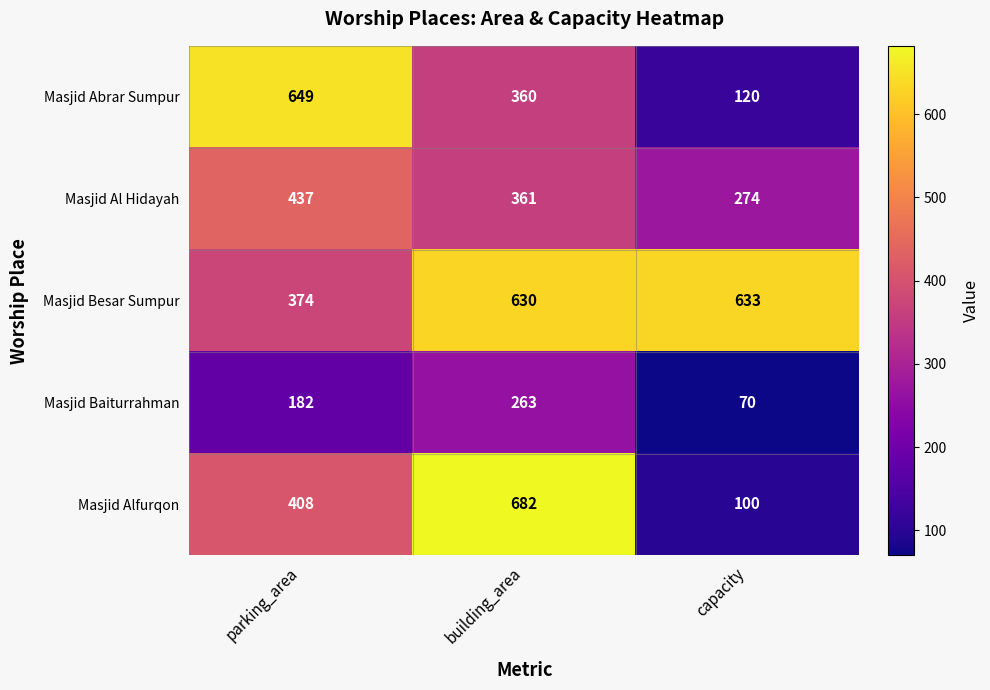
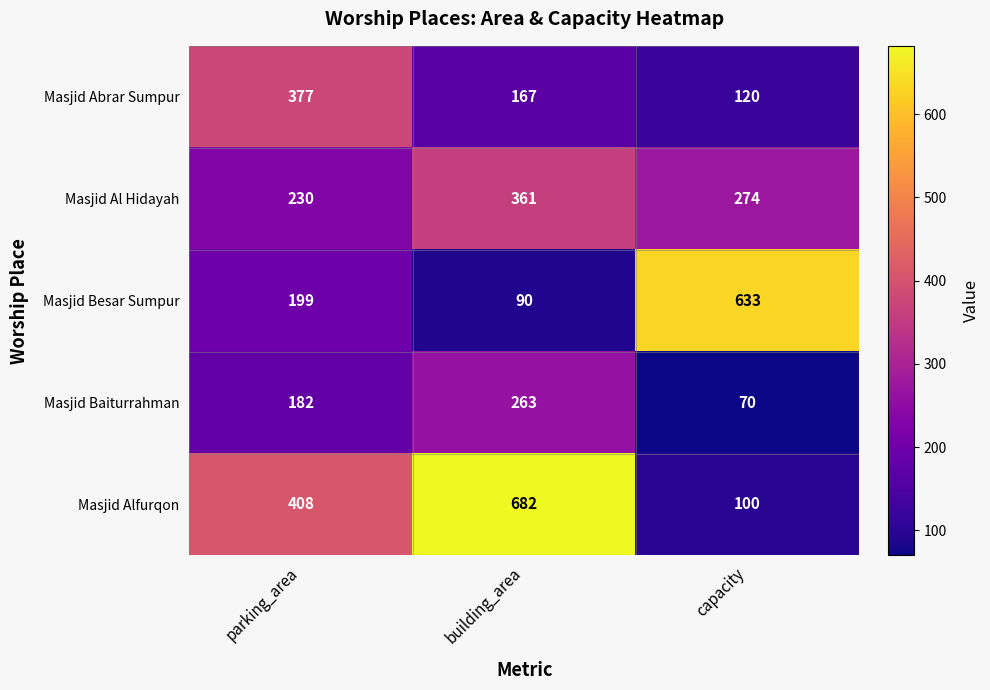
Masjid Abrar Sumpur, parking_area: 649 -> 377
Masjid Abrar Sumpur, building_area: 360 -> 167
Masjid Al Hidayah, parking_area: 437 -> 230
Masjid Besar Sumpur, parking_area: 374 -> 199
Masjid Besar Sumpur, building_area: 630 -> 90
